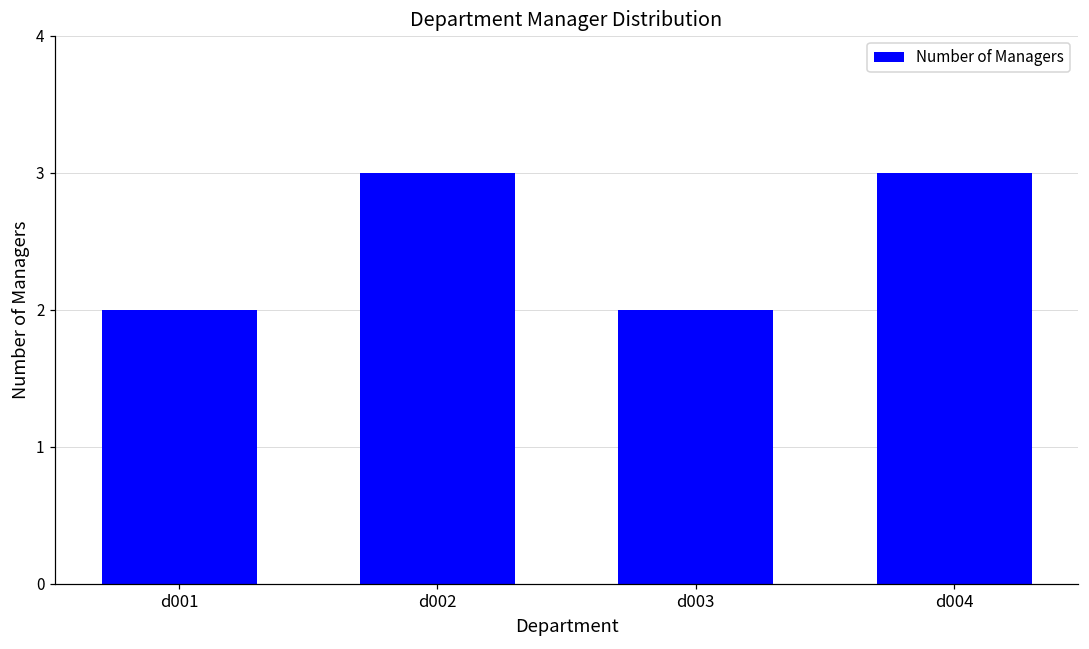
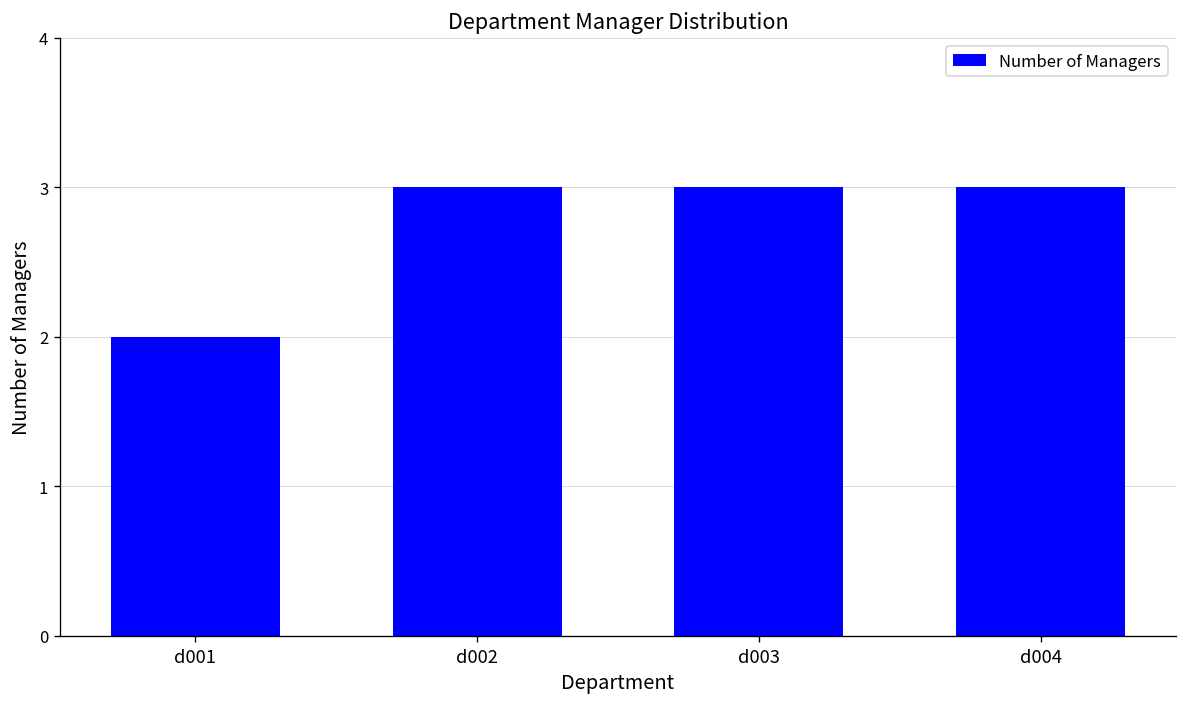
d003: 2 -> 3
